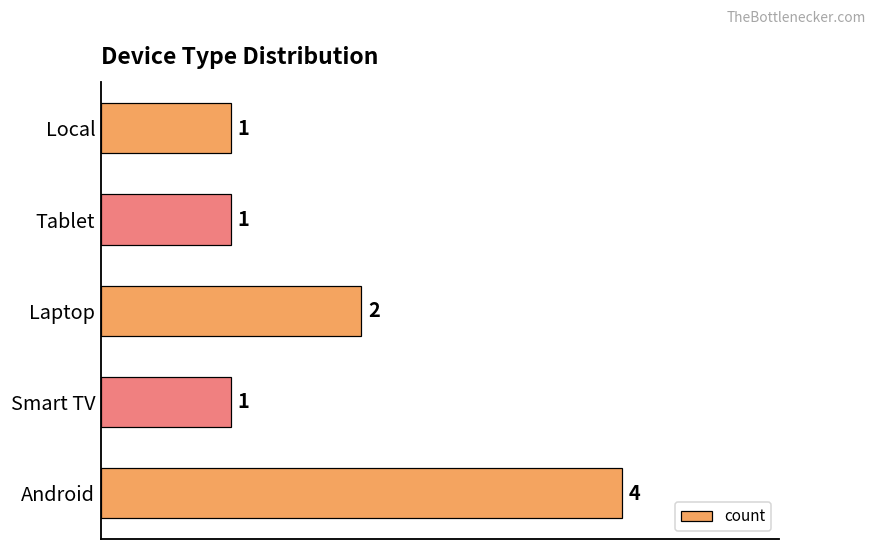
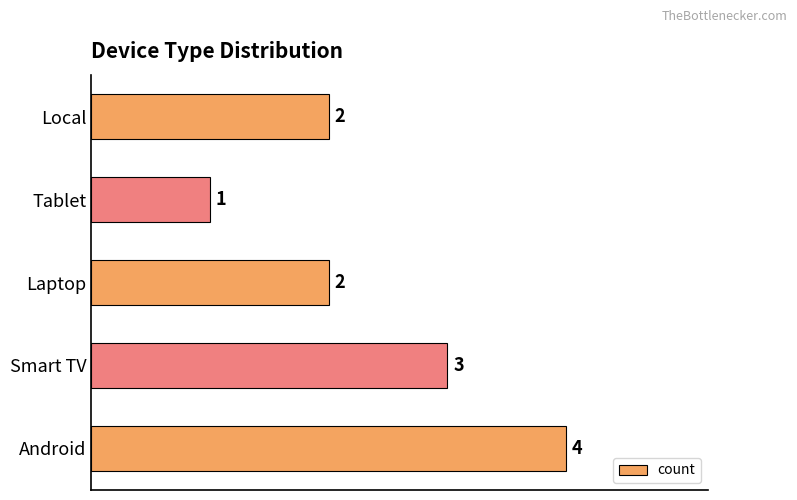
Local: 1 -> 2
Smart TV: 1 -> 3
